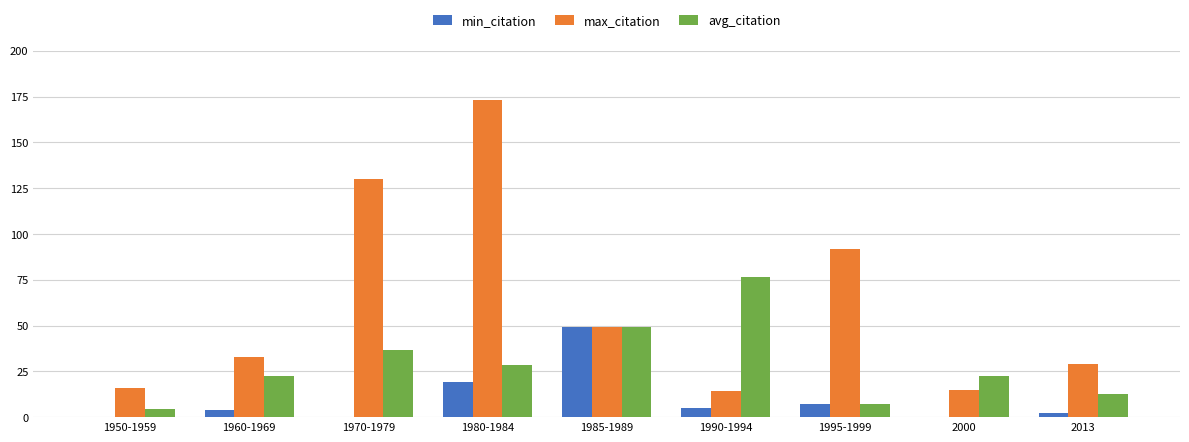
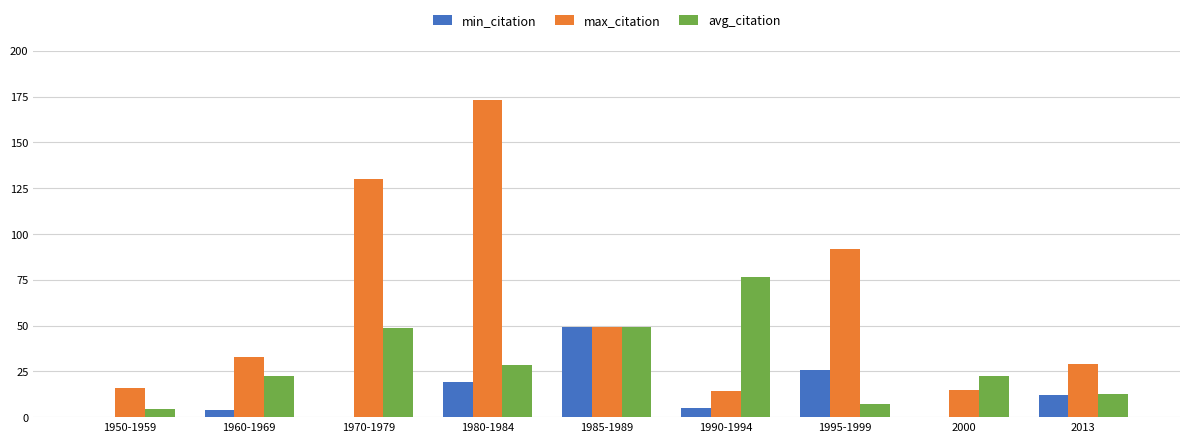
avg_citation, 1970-1979: 37 -> 49
min_citation, 1995-1999: 7 -> 26
min_citation, 2013: 2 -> 12
